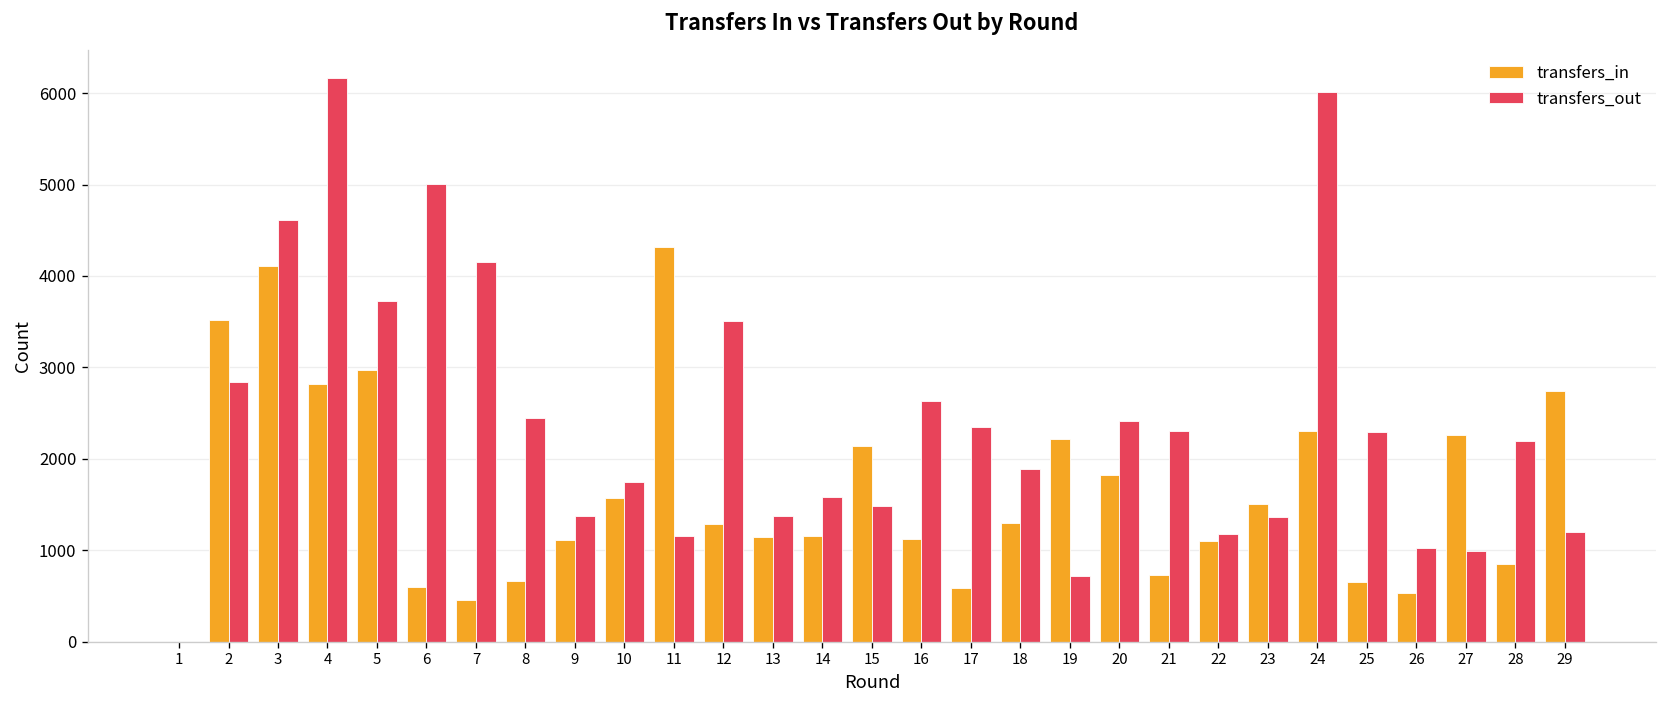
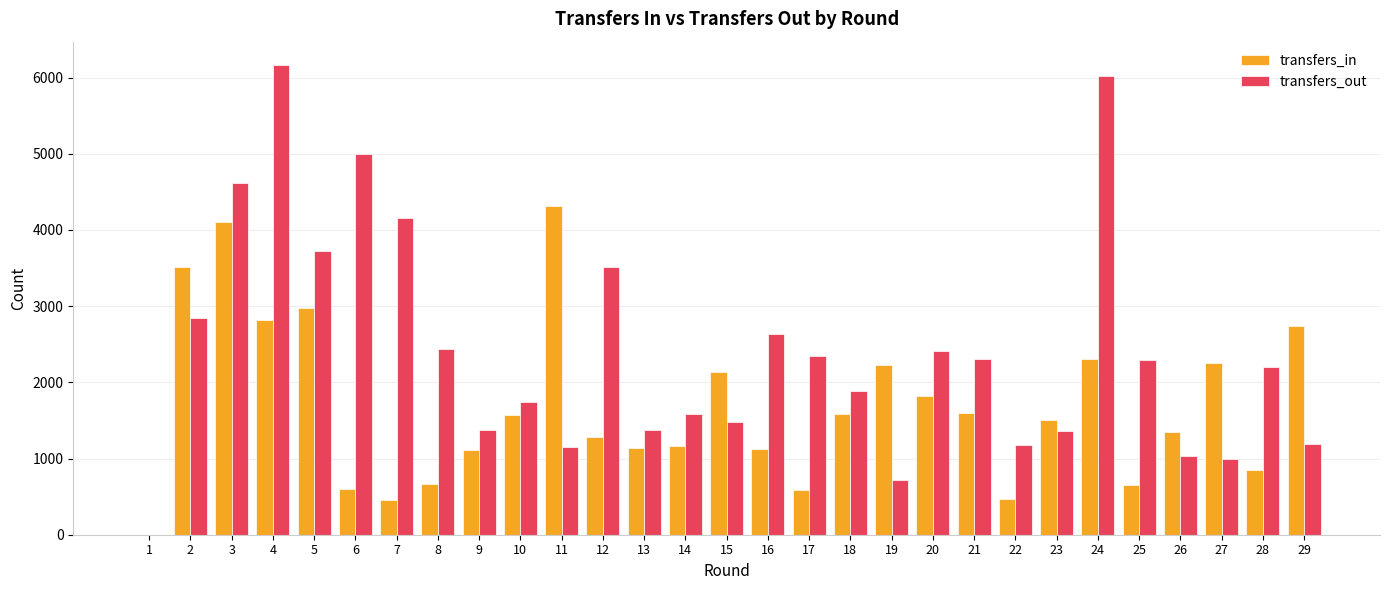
transfers_in, 18: 1300 -> 1600
transfers_in, 21: 700 -> 1600
transfers_in, 22: 1100 -> 500
transfers_in, 26: 500 -> 1300
